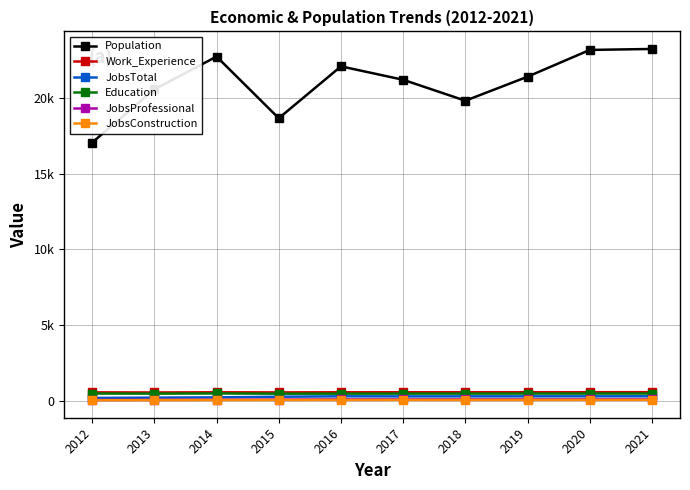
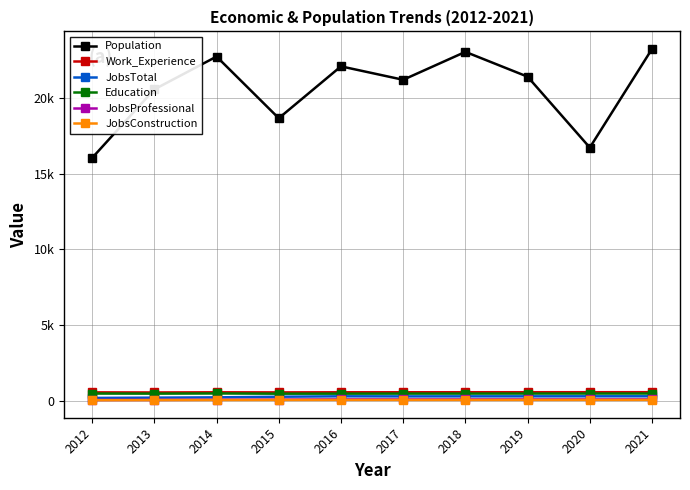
Population, 2012: 17000 -> 16000
Population, 2018: 19800 -> 23000
Population, 2020: 23200 -> 16700
